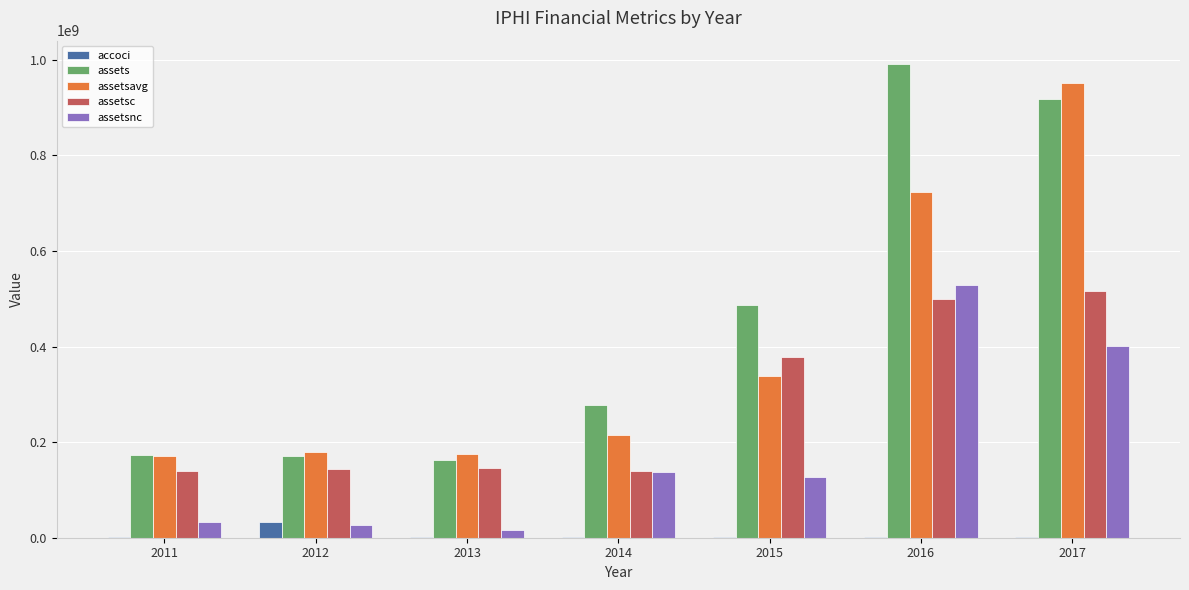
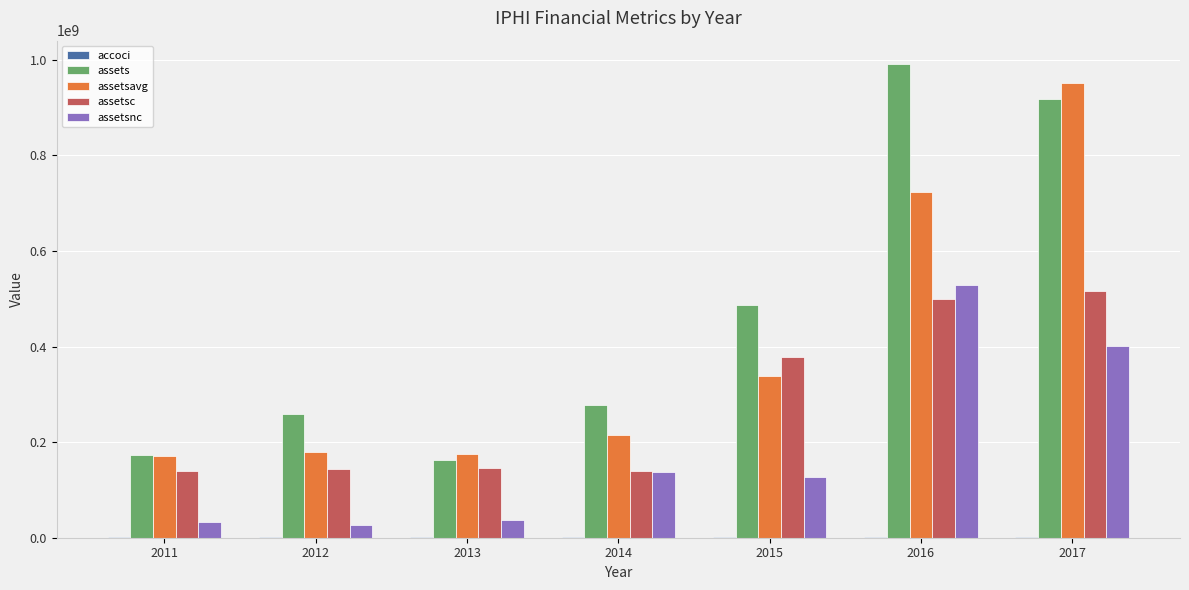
accoci, 2012: 30000000 -> 0
assets, 2012: 170000000 -> 260000000
assetsnc, 2013: 20000000 -> 40000000
